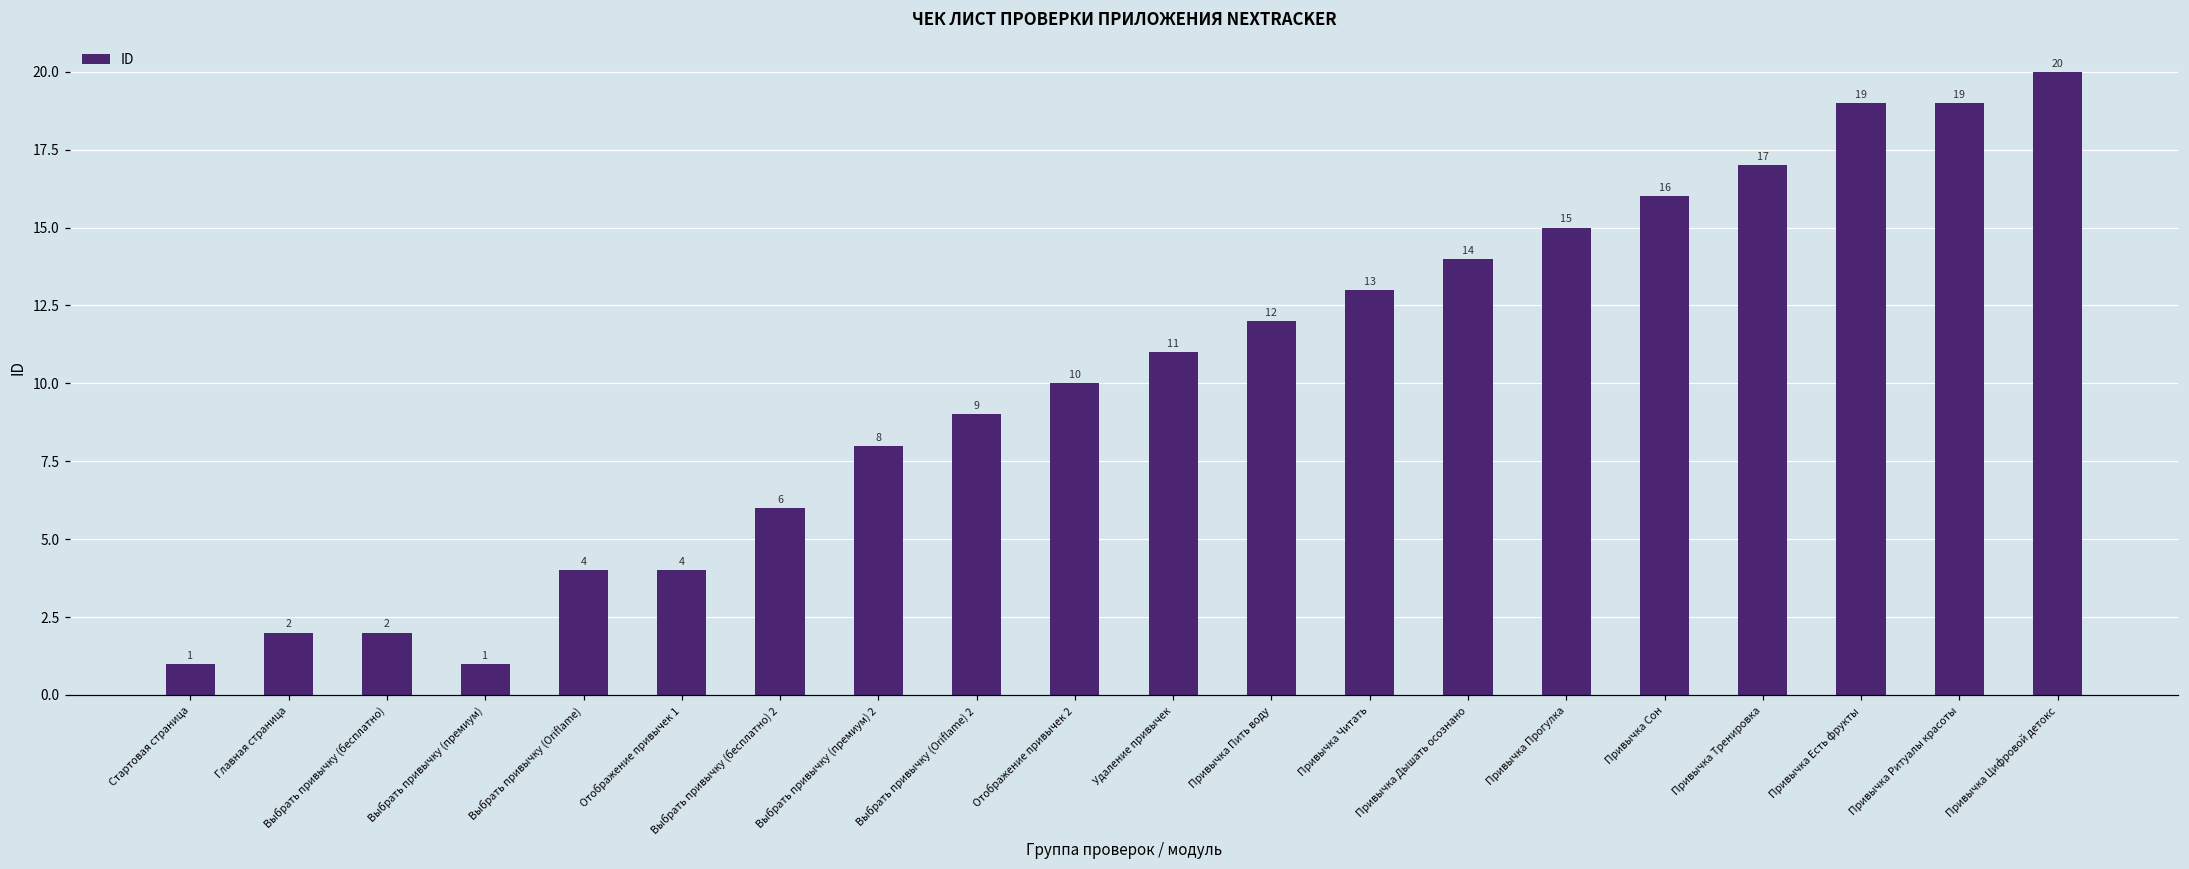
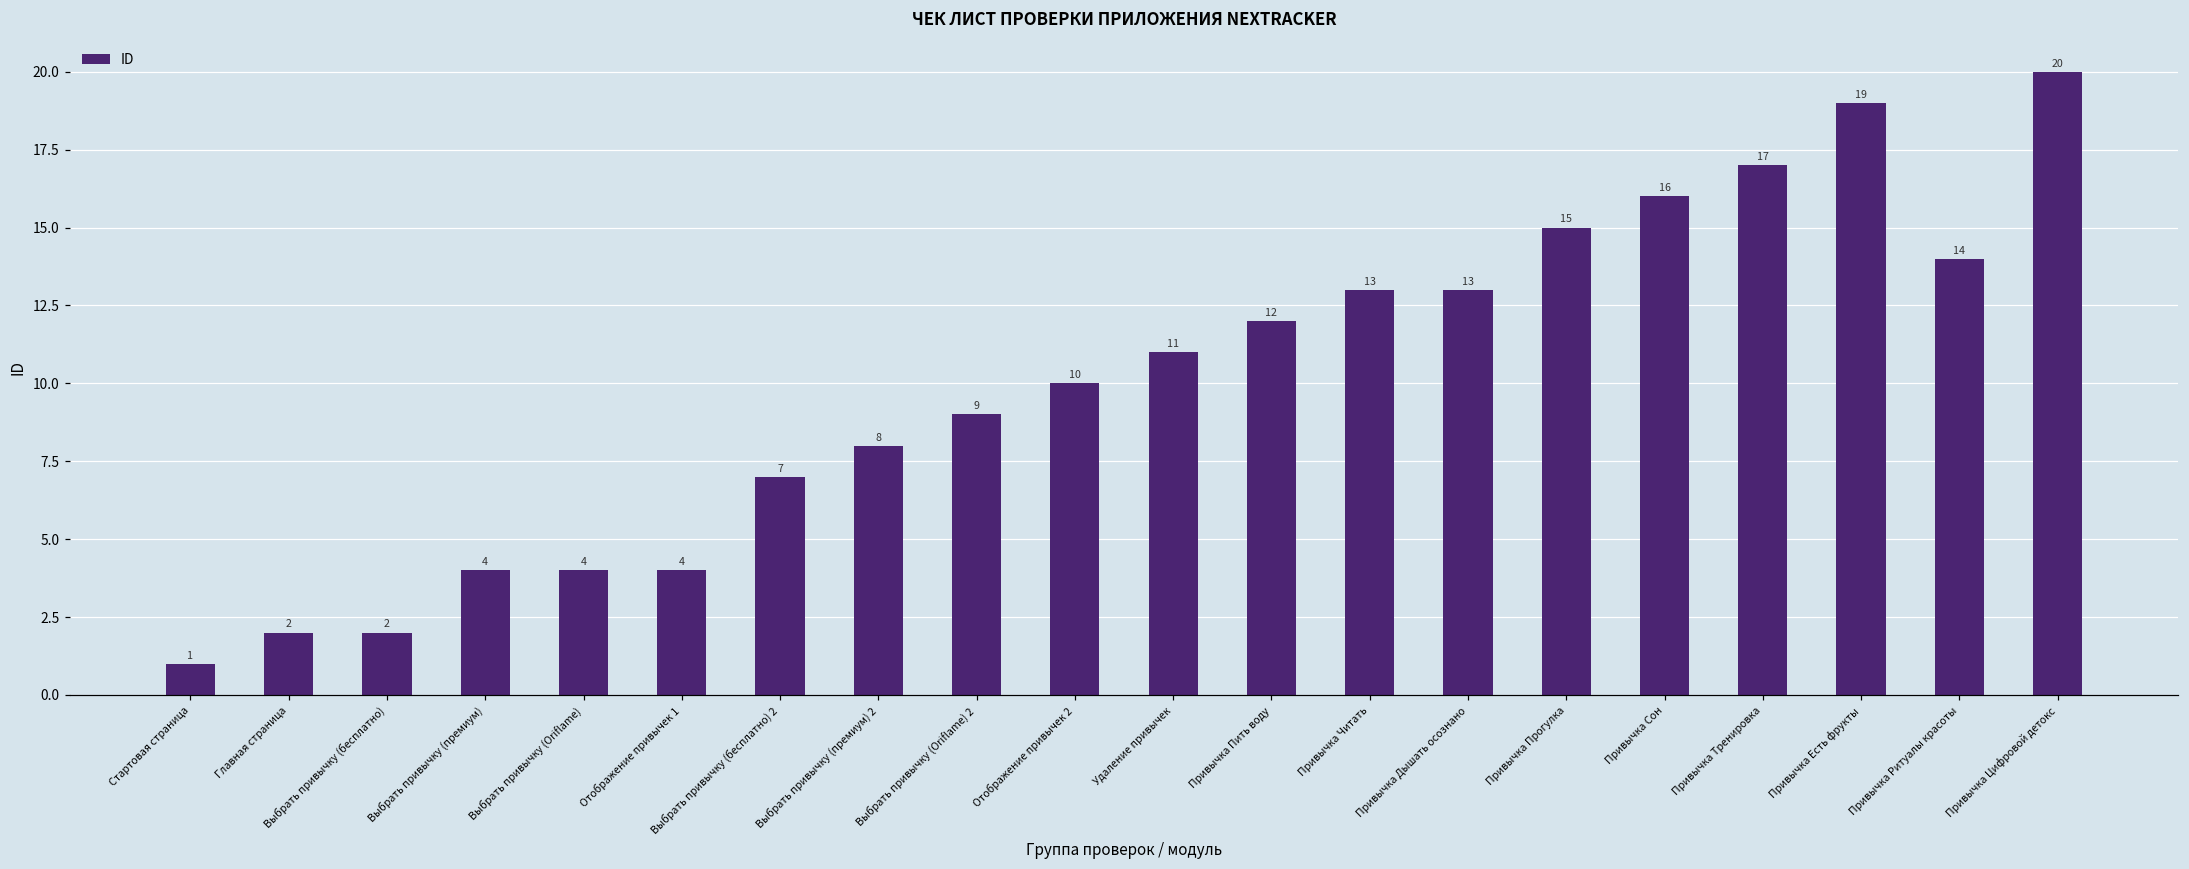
Выбрать привычку (премиум): 1 -> 4
Выбрать привычку (бесплатно) 2: 6 -> 7
Привычка Дышать осознано: 14 -> 13
Привычка Ритуалы красоты: 19 -> 14
